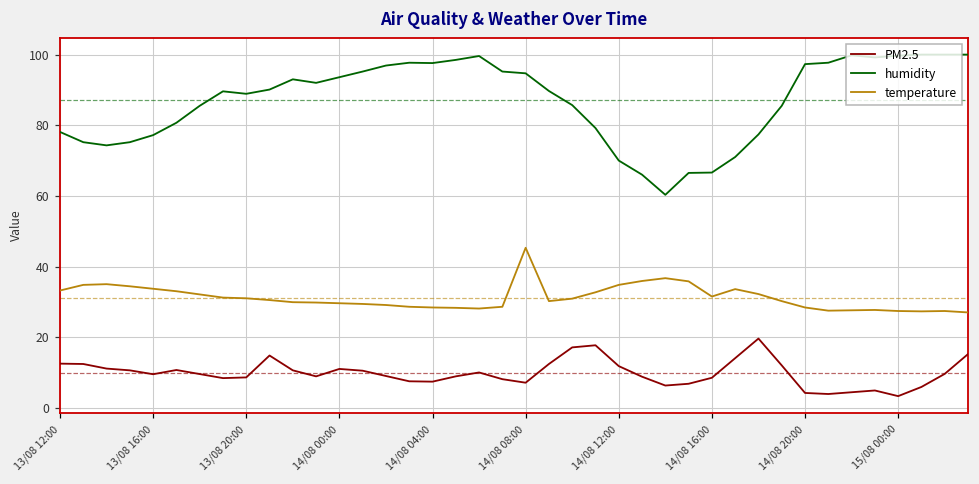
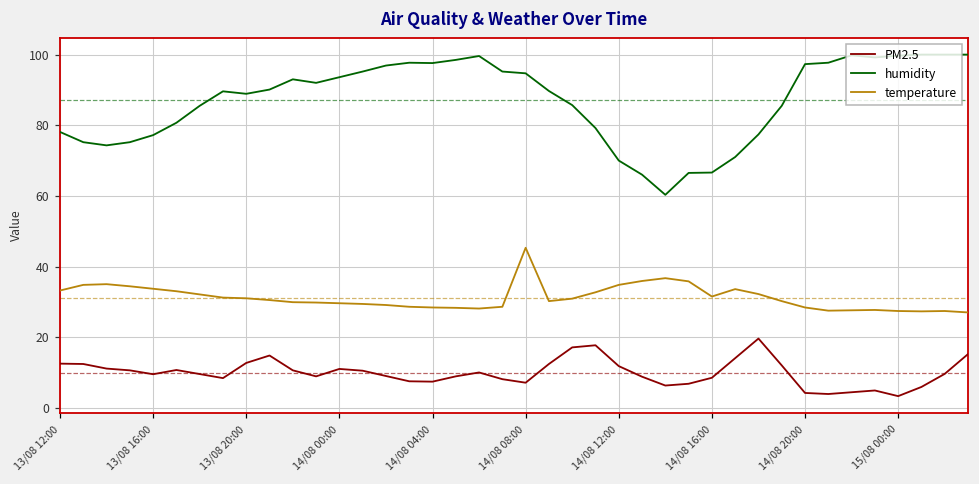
PM2.5, 13/08 20:00: 9 -> 13
